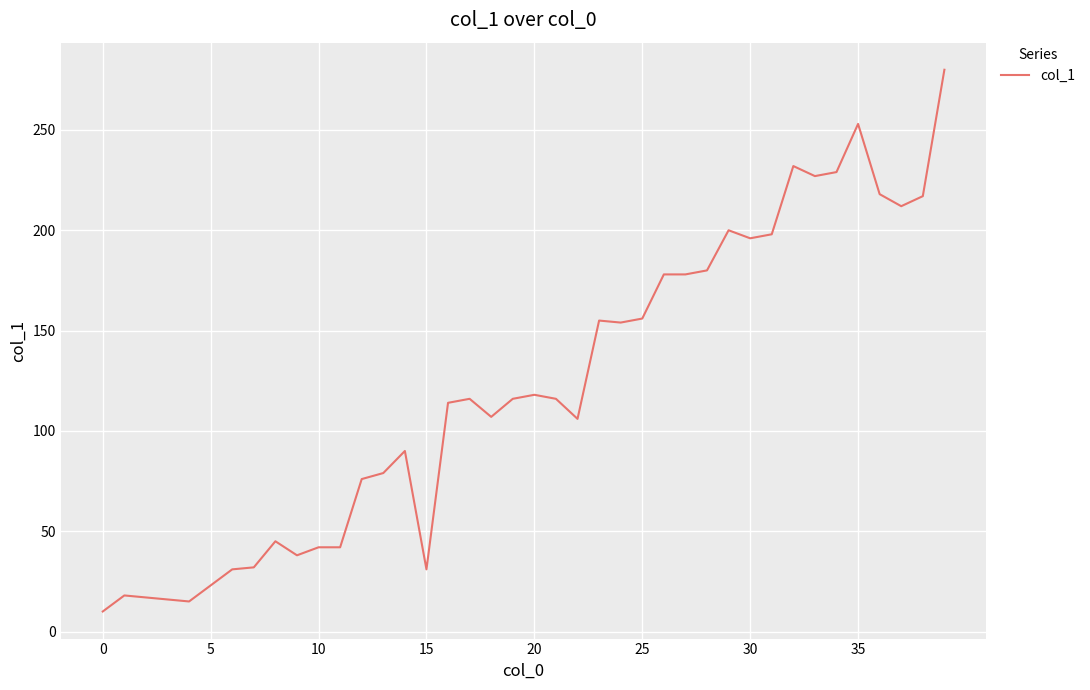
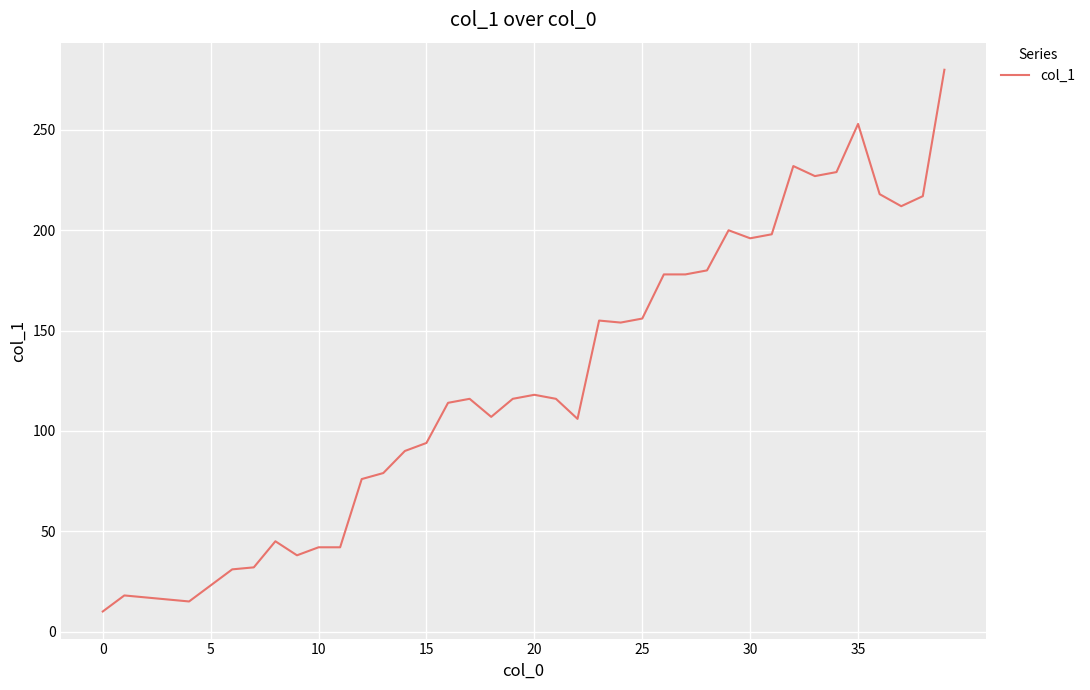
15: 31 -> 94
